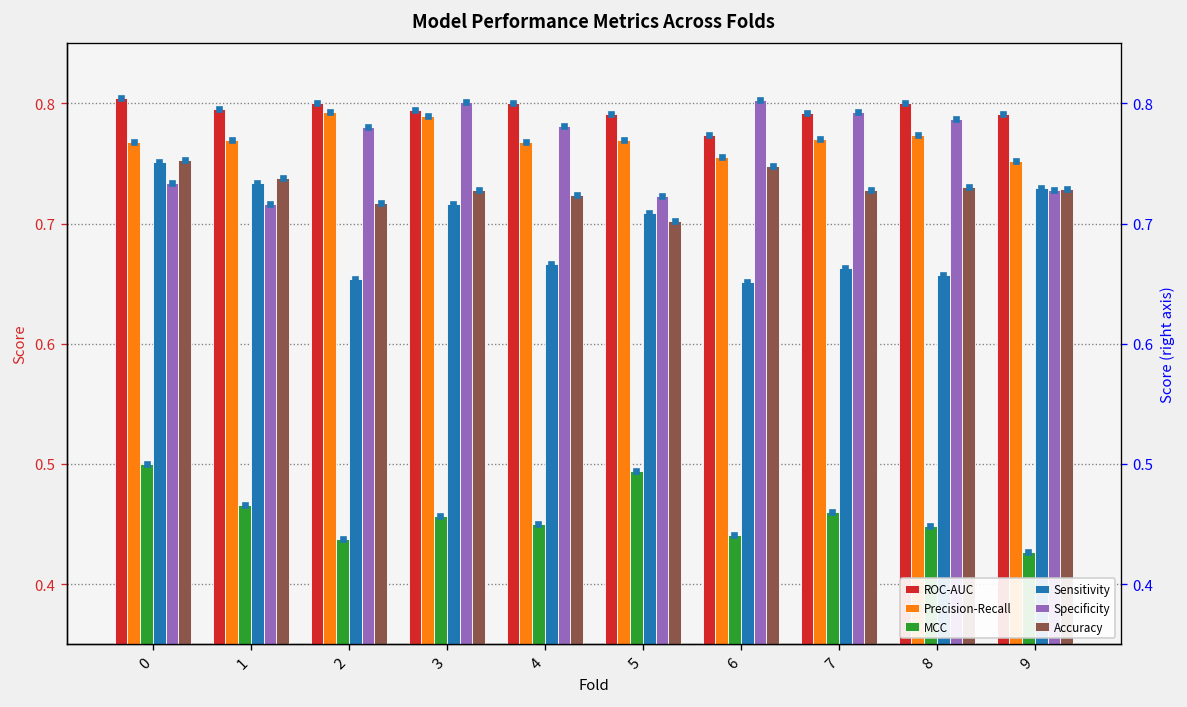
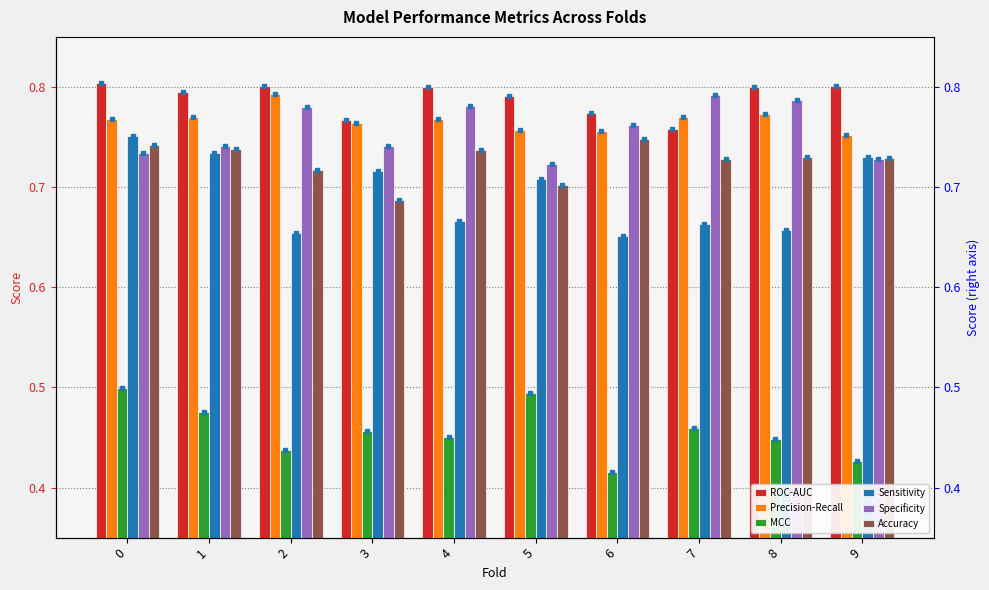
Accuracy, 0: 0.753 -> 0.742
MCC, 1: 0.466 -> 0.475
Specificity, 1: 0.717 -> 0.742
ROC-AUC, 3: 0.794 -> 0.767
Precision-Recall, 3: 0.789 -> 0.764
Specificity, 3: 0.801 -> 0.741
Accuracy, 3: 0.728 -> 0.688
Accuracy, 4: 0.724 -> 0.737
Precision-Recall, 5: 0.770 -> 0.757
MCC, 6: 0.440 -> 0.416
Specificity, 6: 0.803 -> 0.762
ROC-AUC, 7: 0.792 -> 0.758
ROC-AUC, 9: 0.791 -> 0.801
